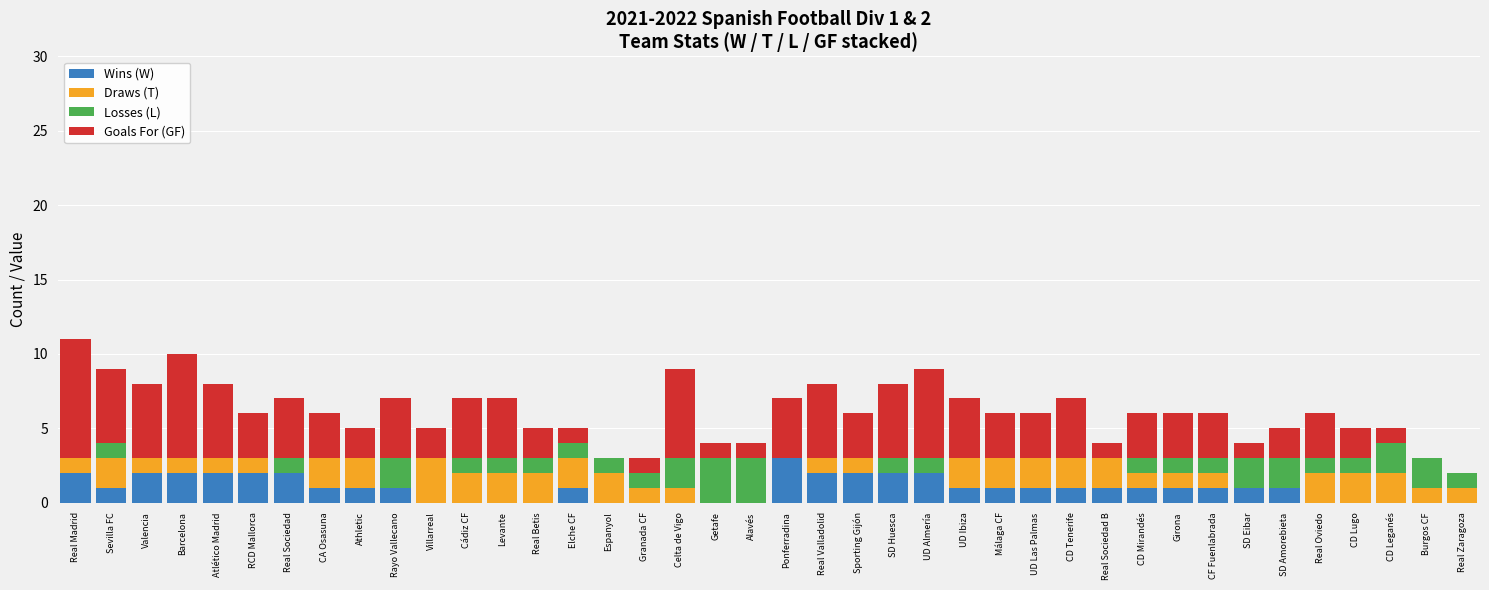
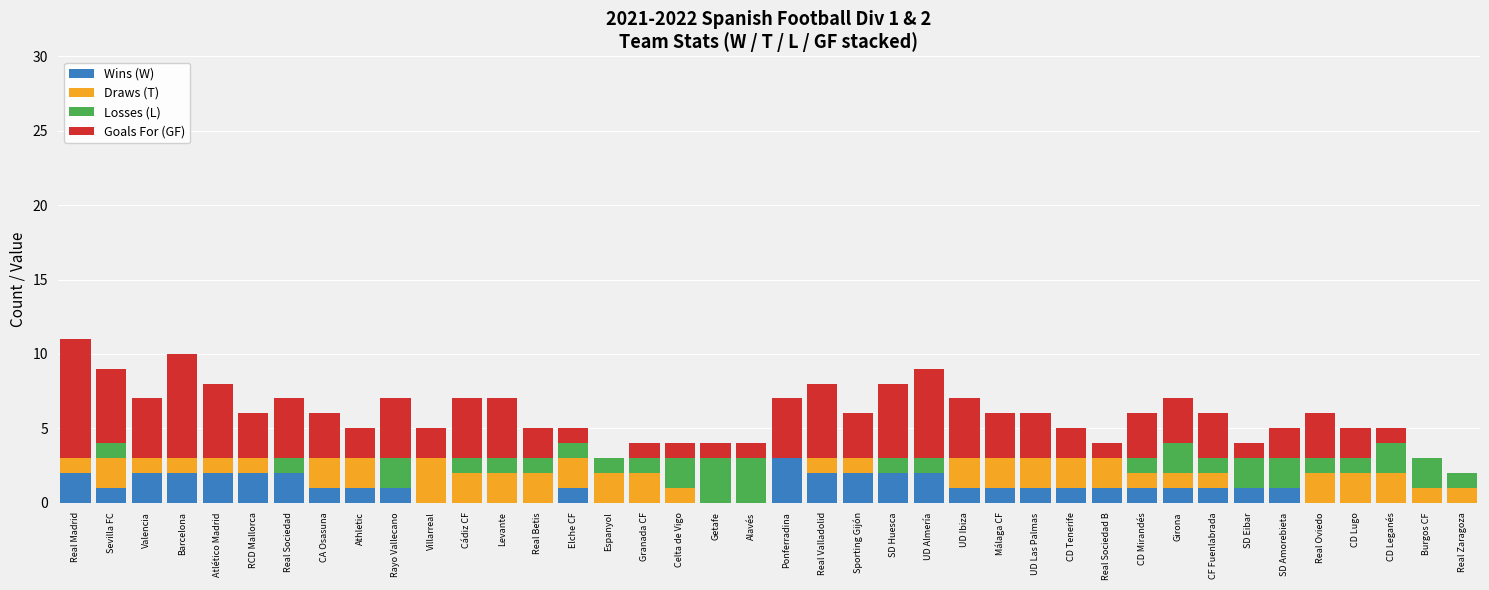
Goals For (GF), Valencia: 5 -> 4
Draws (T), Granada CF: 1 -> 2
Goals For (GF), Celta de Vigo: 6 -> 1
Goals For (GF), CD Tenerife: 4 -> 2
Losses (L), Girona: 1 -> 2
